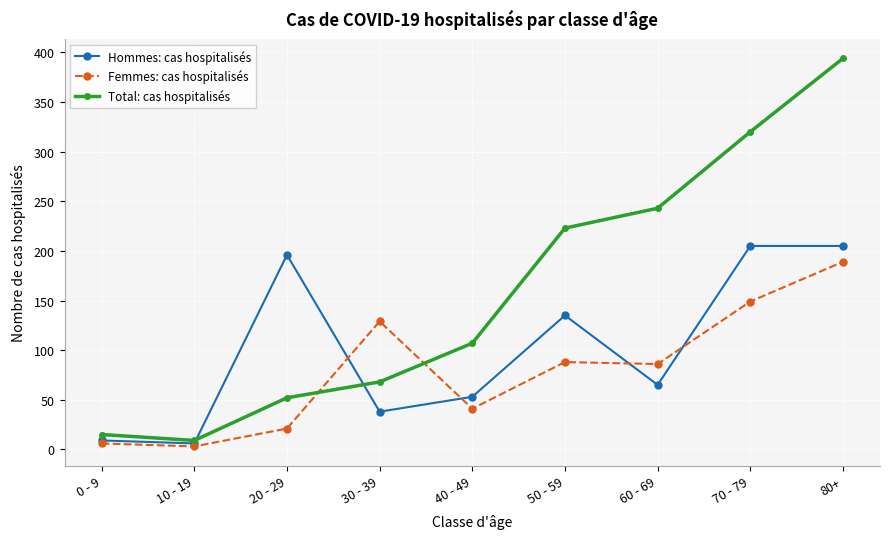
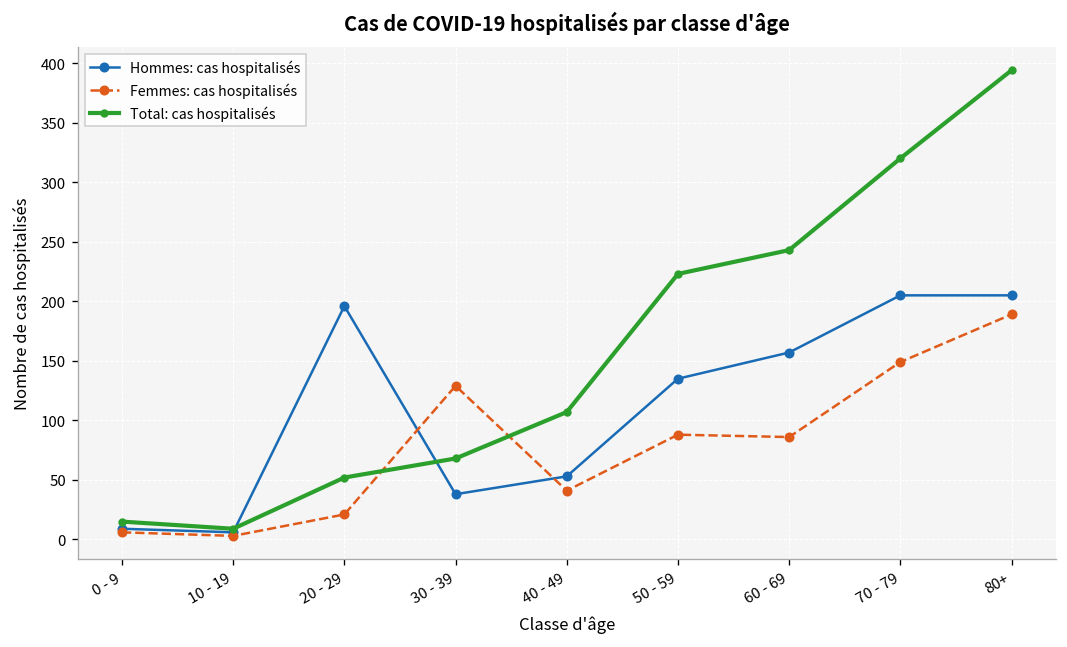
Hommes: cas hospitalisés, 60 - 69: 70 -> 160
